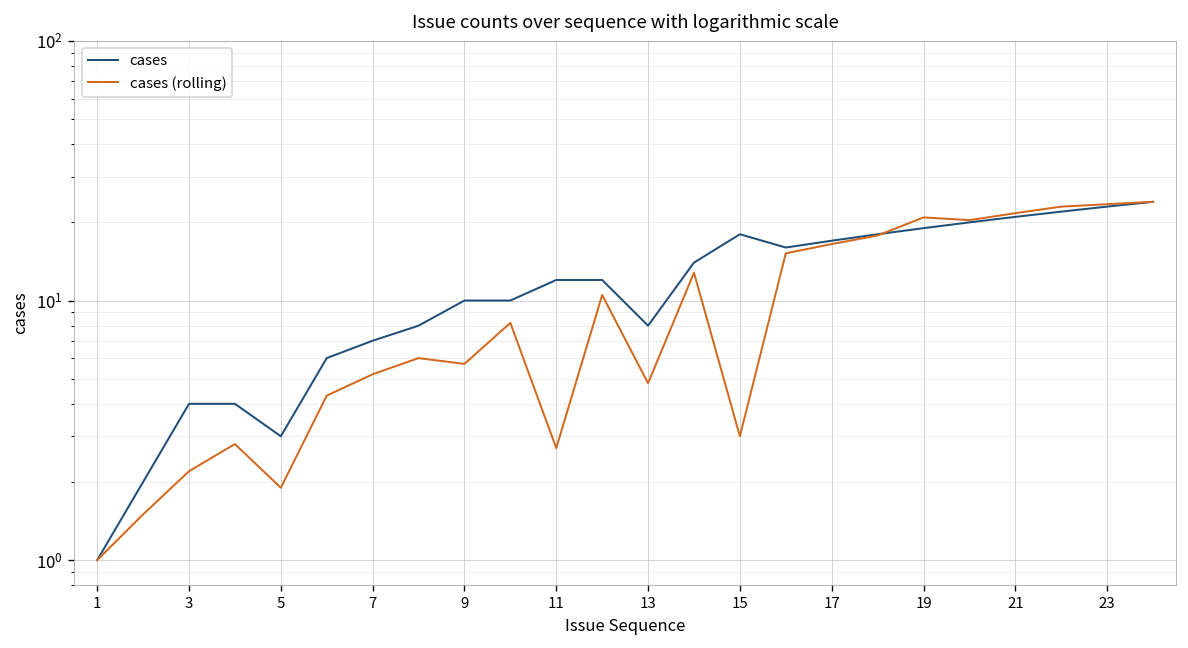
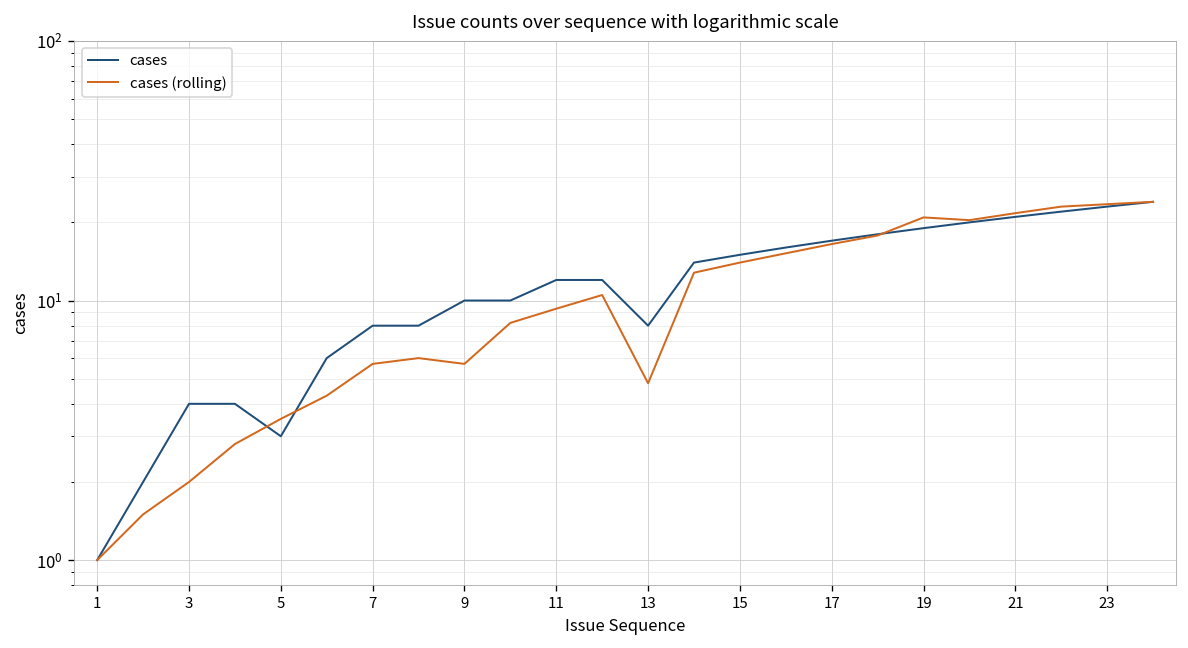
cases (rolling), 3: 2.2 -> 2.0
cases (rolling), 5: 1.9 -> 3.5
cases, 7: 7 -> 8
cases (rolling), 7: 5.2 -> 5.7
cases (rolling), 11: 2.7 -> 9.3
cases, 15: 18 -> 15
cases (rolling), 15: 3 -> 14
